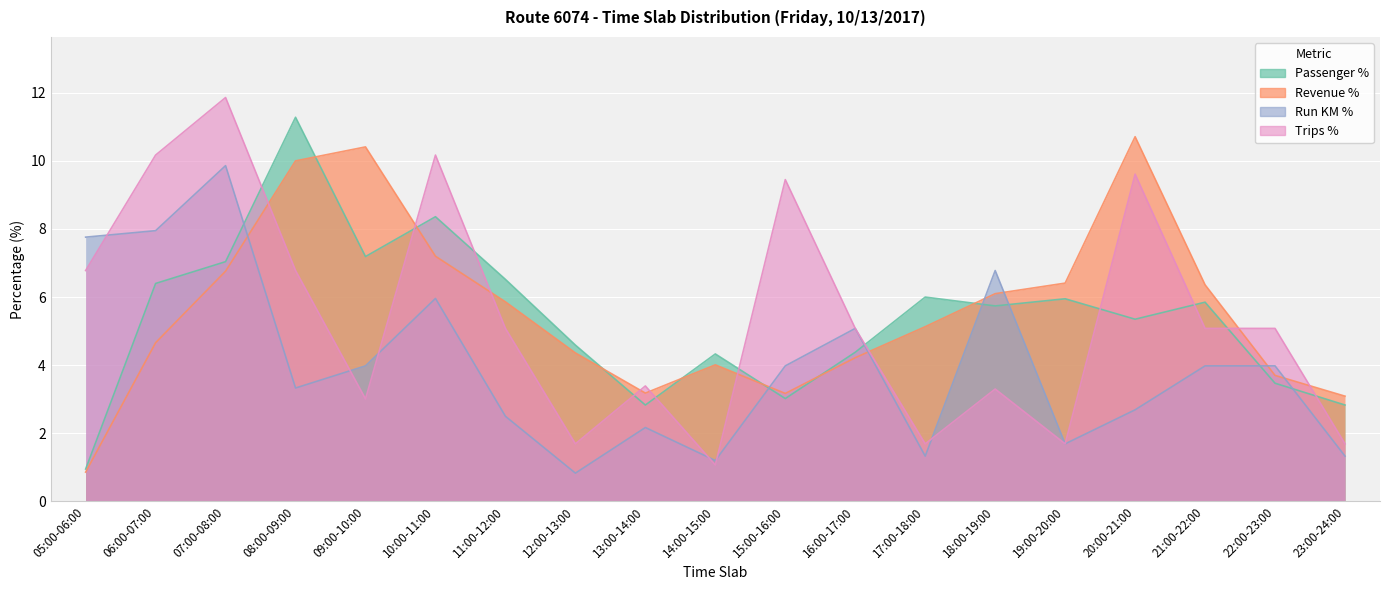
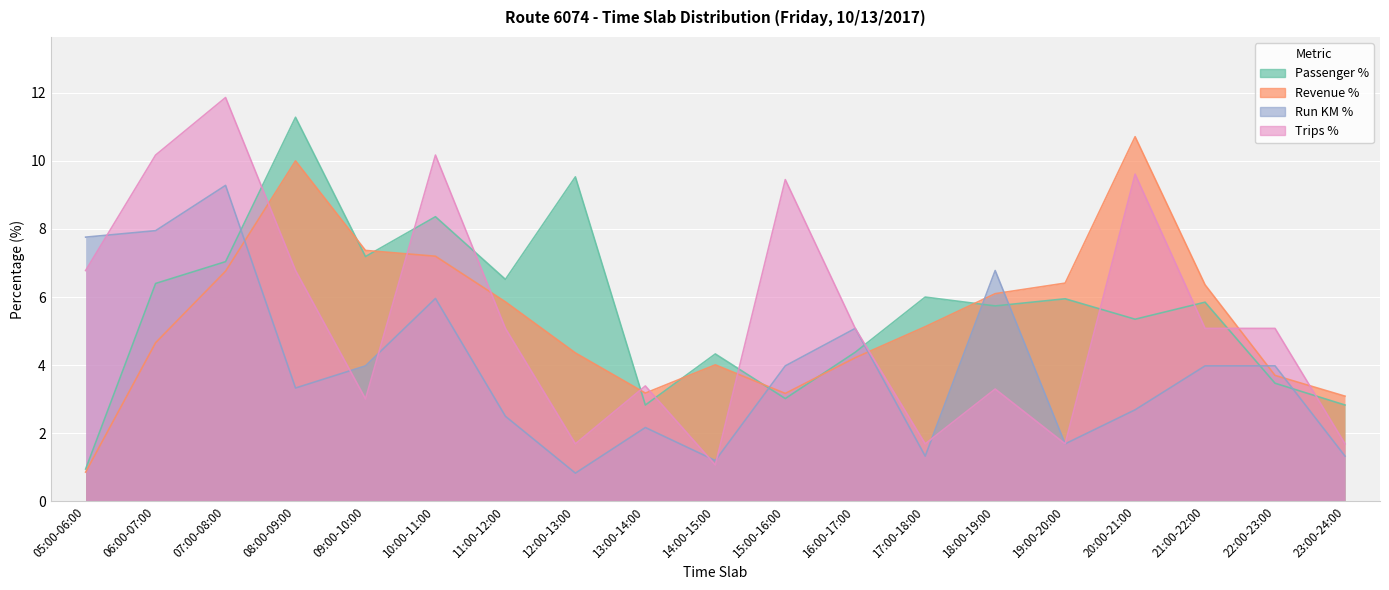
Run KM %, 07:00-08:00: 9.9 -> 9.3
Revenue %, 09:00-10:00: 10.4 -> 7.4
Passenger %, 12:00-13:00: 4.6 -> 9.5
